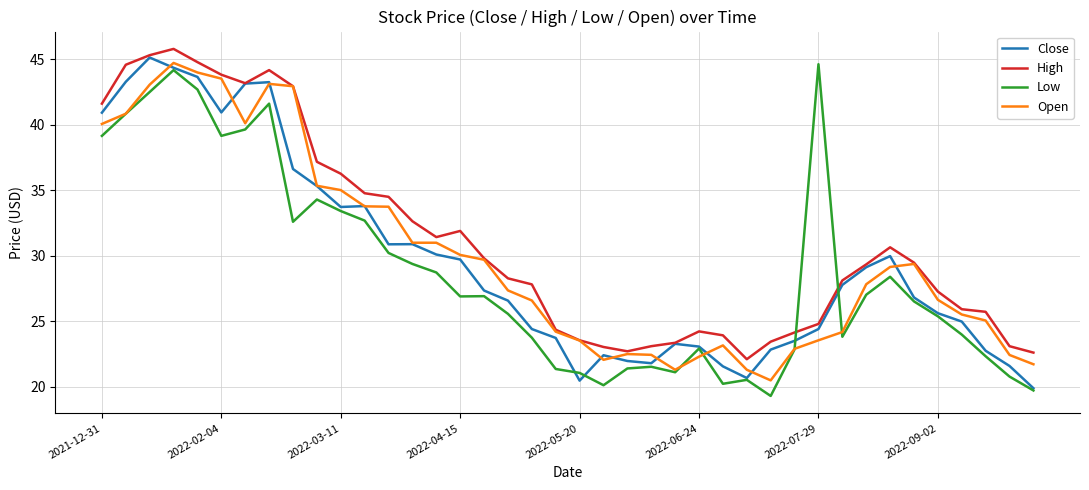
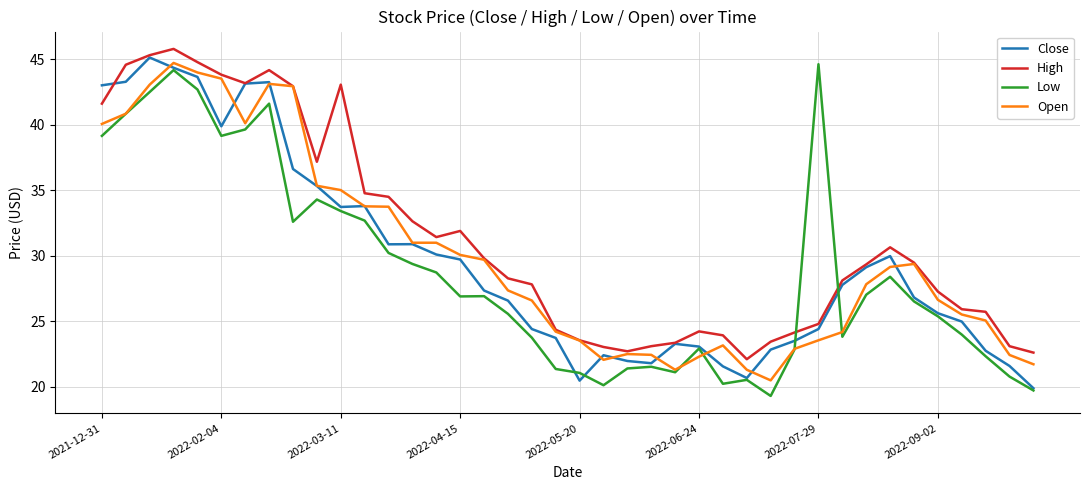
Close, 2021-12-31: 40.9 -> 43.0
Close, 2022-02-04: 41.0 -> 39.9
High, 2022-03-11: 36.3 -> 43.1
